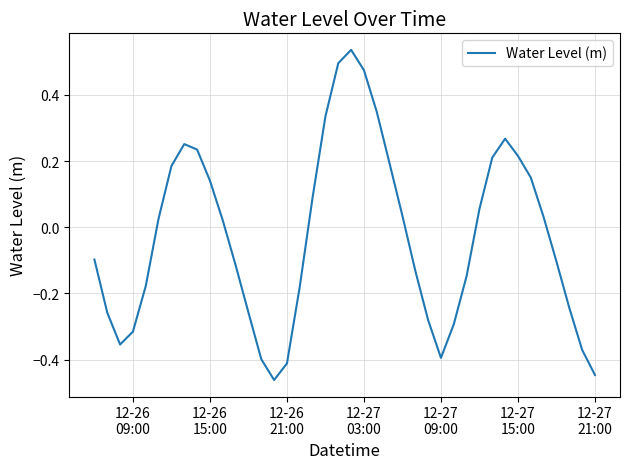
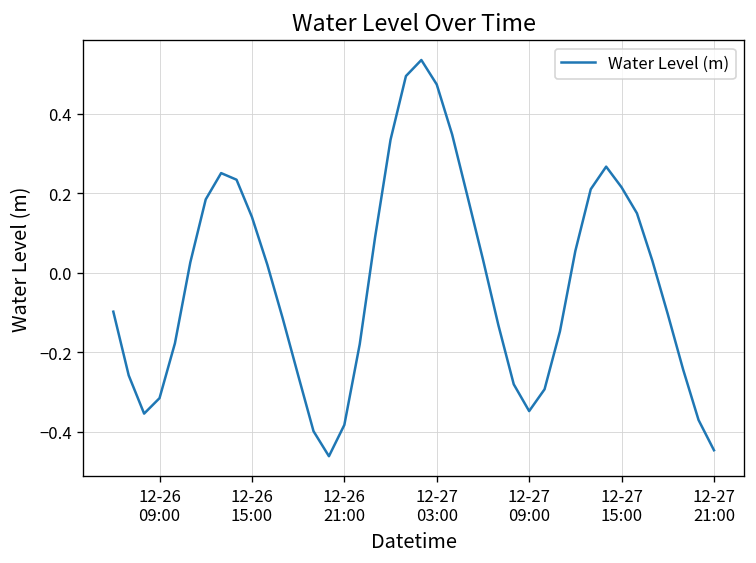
12-26 21:00: -0.41 -> -0.38
12-27 09:00: -0.39 -> -0.35
